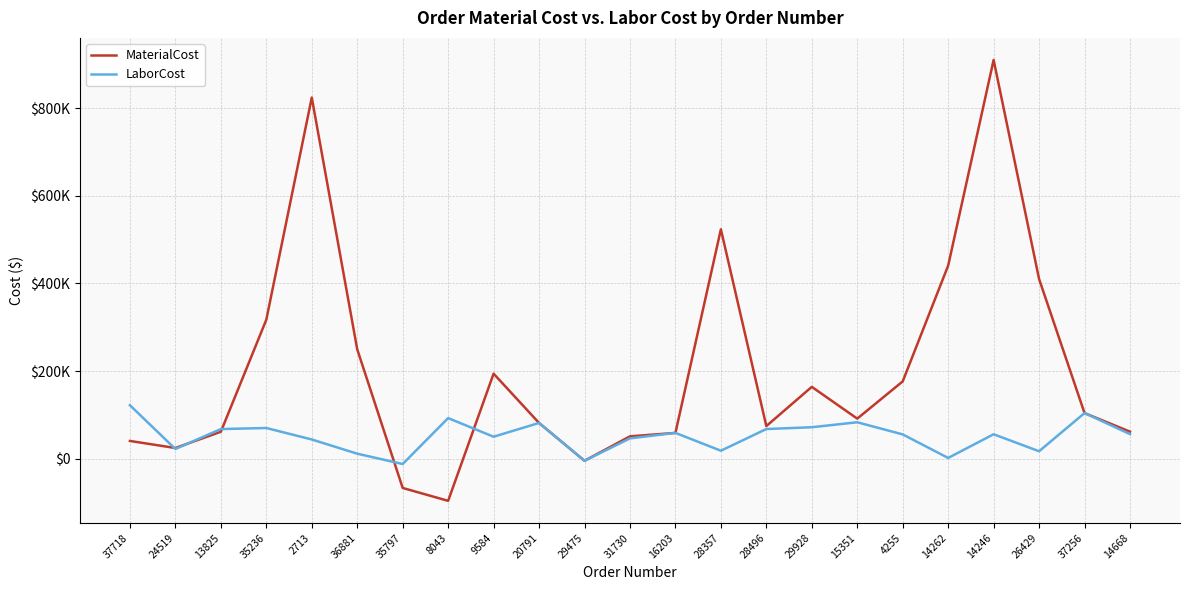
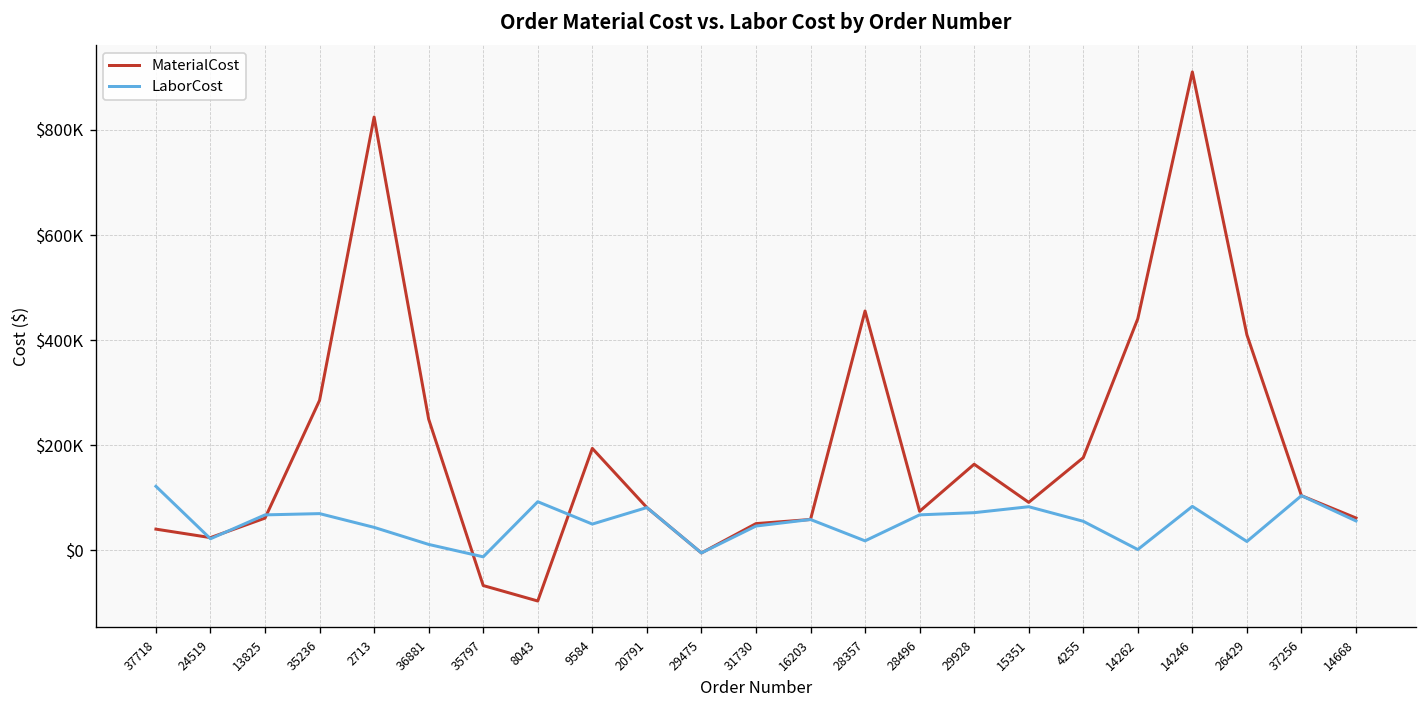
MaterialCost, 35236: $320000 -> $290000
MaterialCost, 28357: $520000 -> $460000
LaborCost, 14246: $60000 -> $80000
